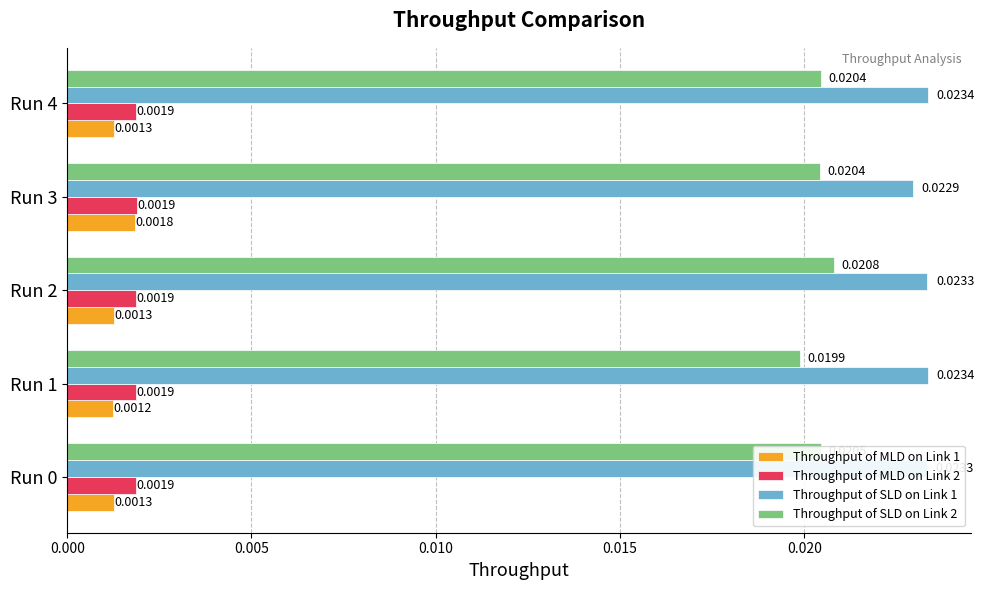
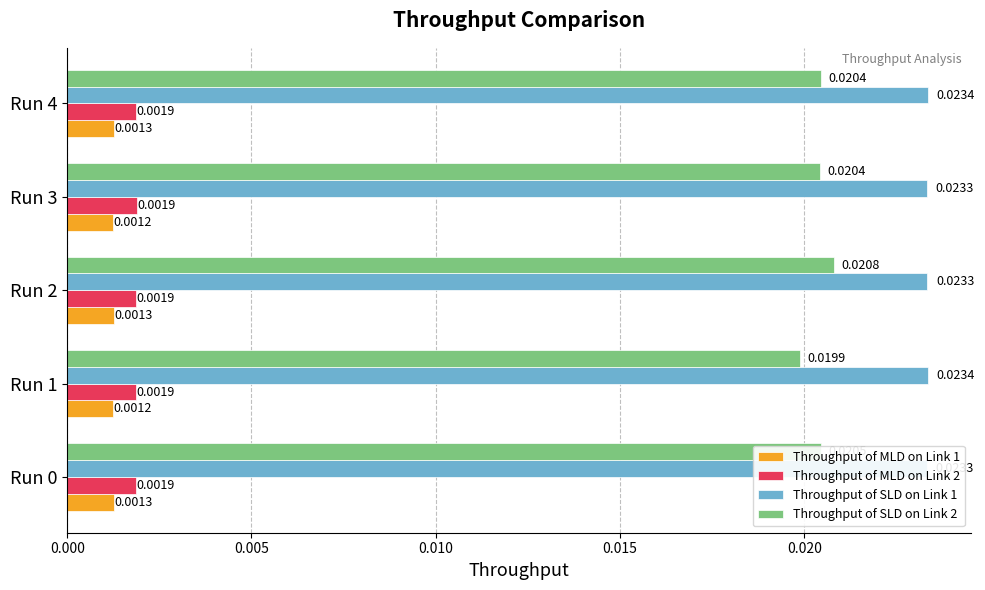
Throughput of SLD on Link 1, Run 3: 0.0229 -> 0.0233
Throughput of MLD on Link 1, Run 3: 0.0018 -> 0.0012
